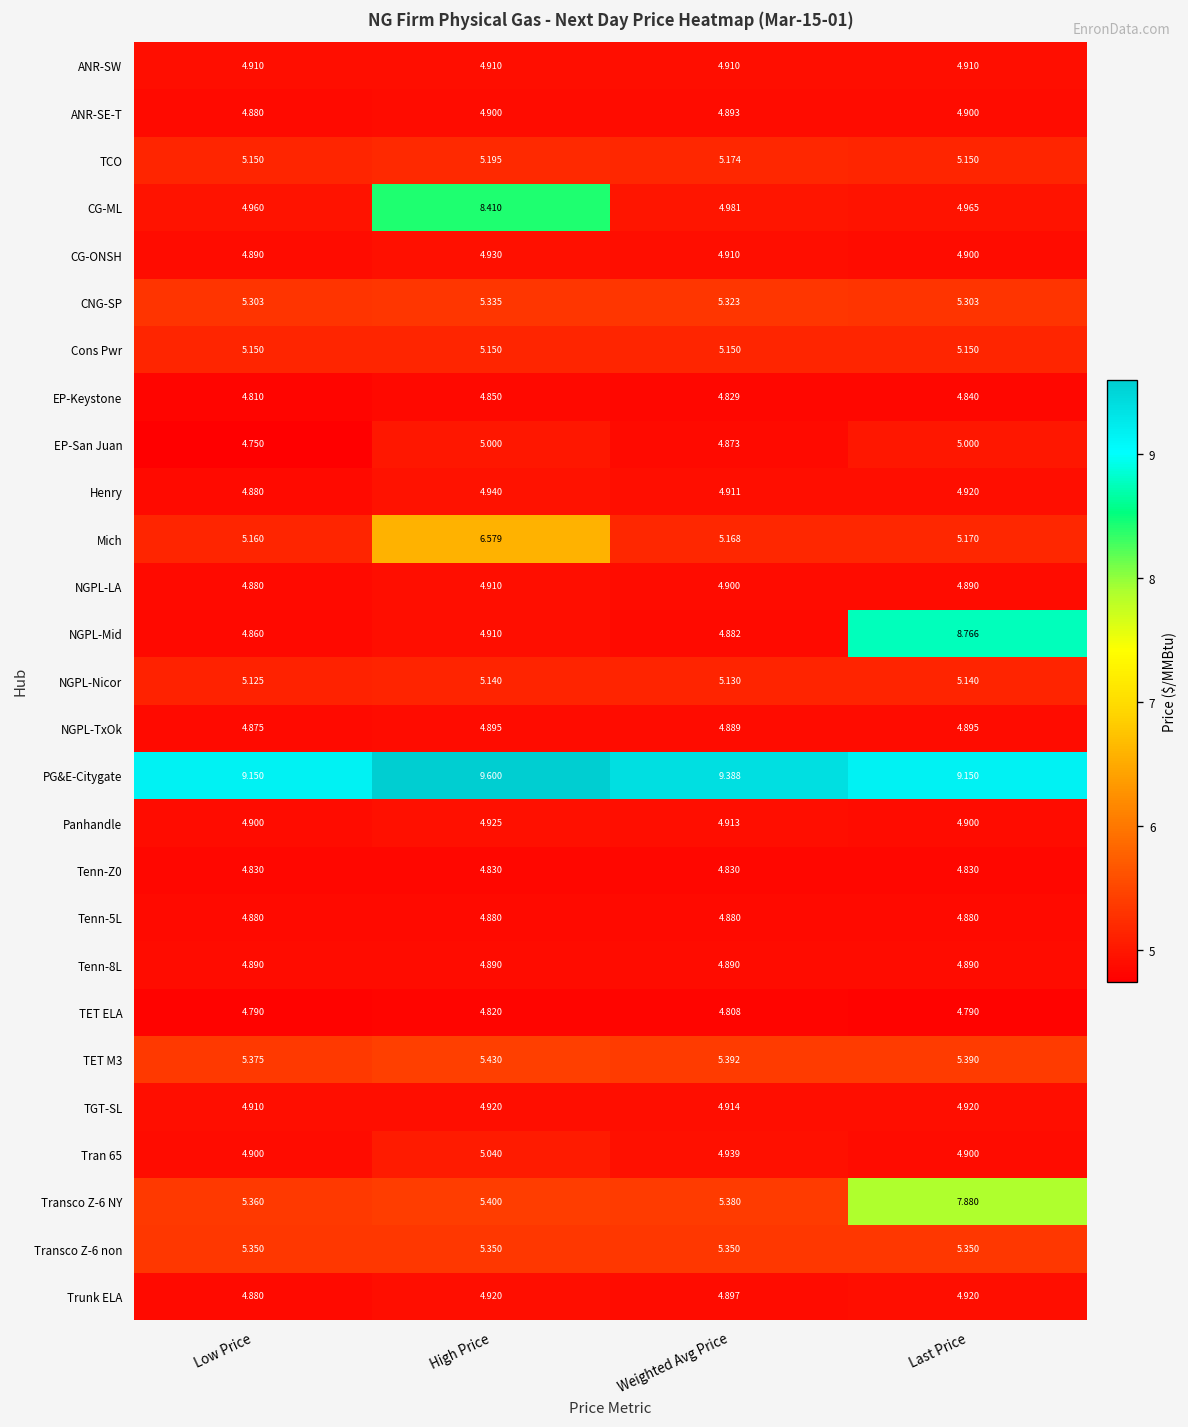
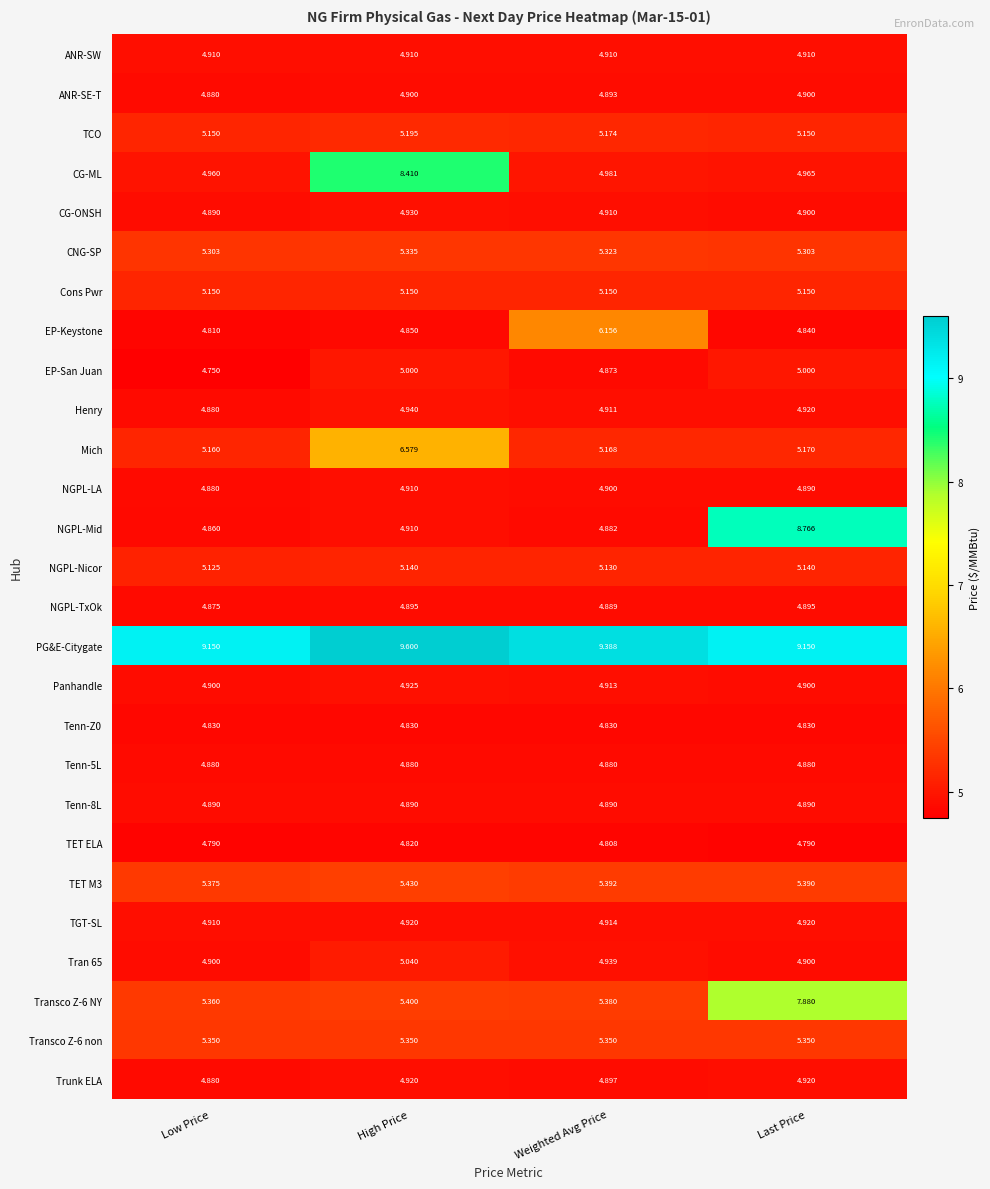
EP-Keystone, Weighted Avg Price: 4.829 -> 6.156
